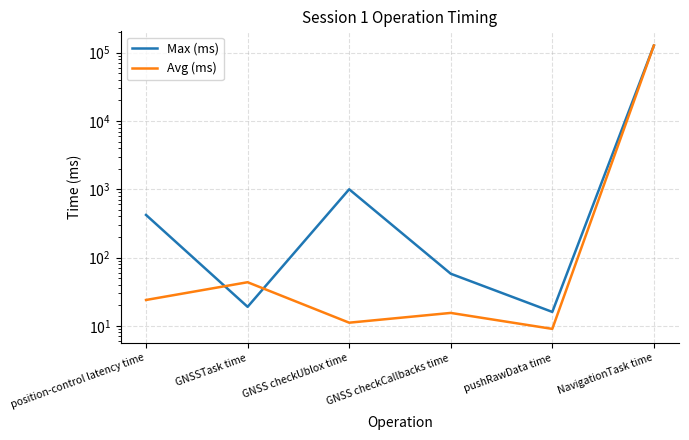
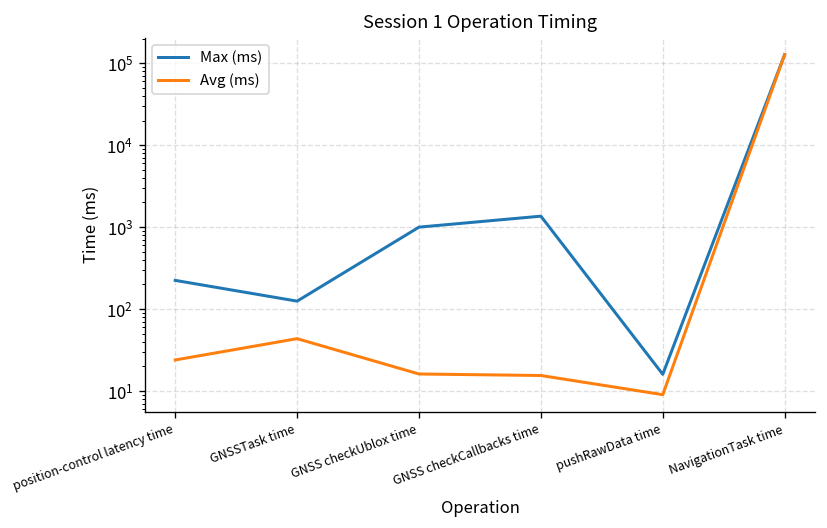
Max (ms), position-control latency time: 400 -> 220
Max (ms), GNSSTask time: 19 -> 130
Avg (ms), GNSS checkUblox time: 11 -> 16
Max (ms), GNSS checkCallbacks time: 60 -> 1400
